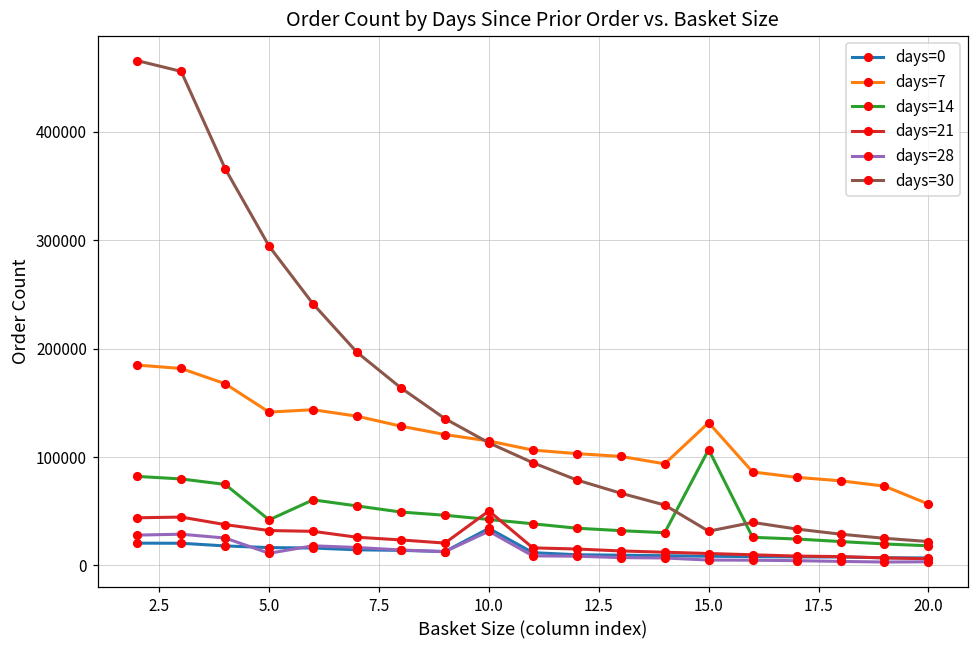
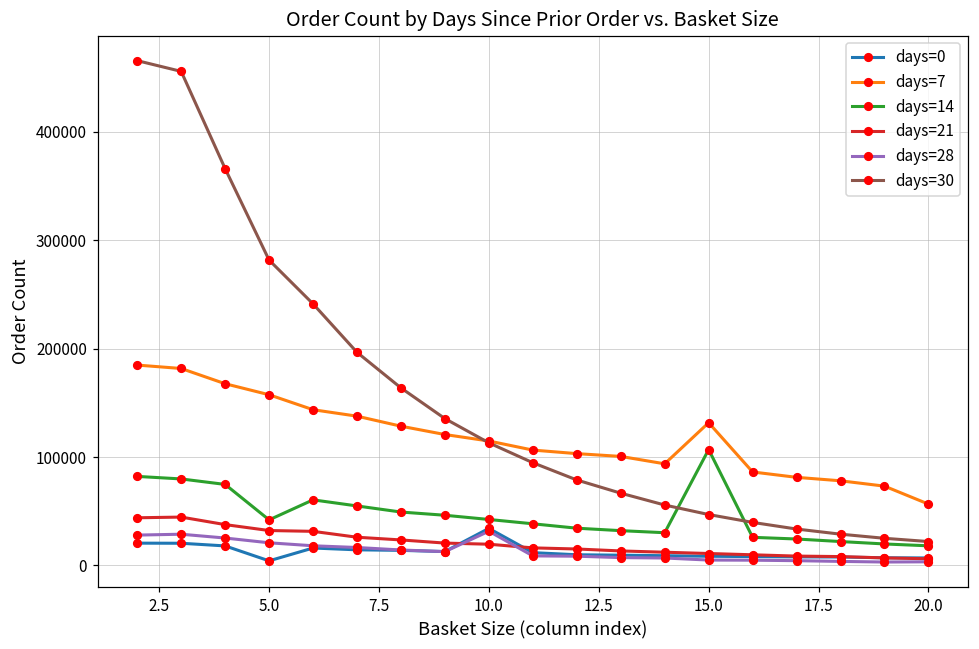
days=0, 5.0: 20000 -> 0
days=7, 5.0: 140000 -> 160000
days=28, 5.0: 10000 -> 20000
days=30, 5.0: 290000 -> 280000
days=21, 10.0: 50000 -> 20000
days=30, 15.0: 30000 -> 50000
